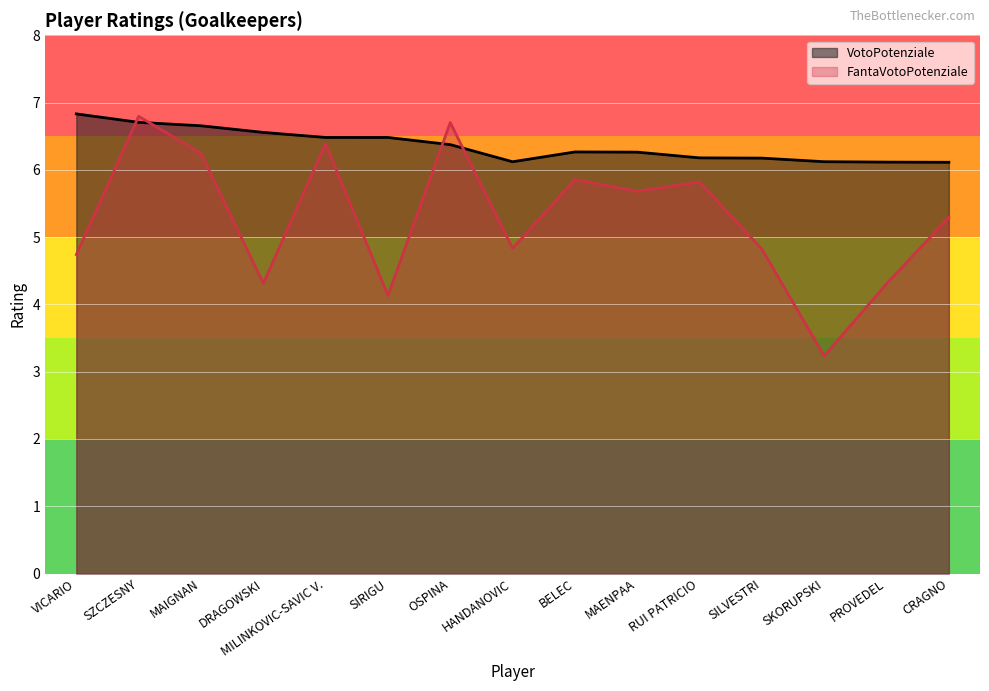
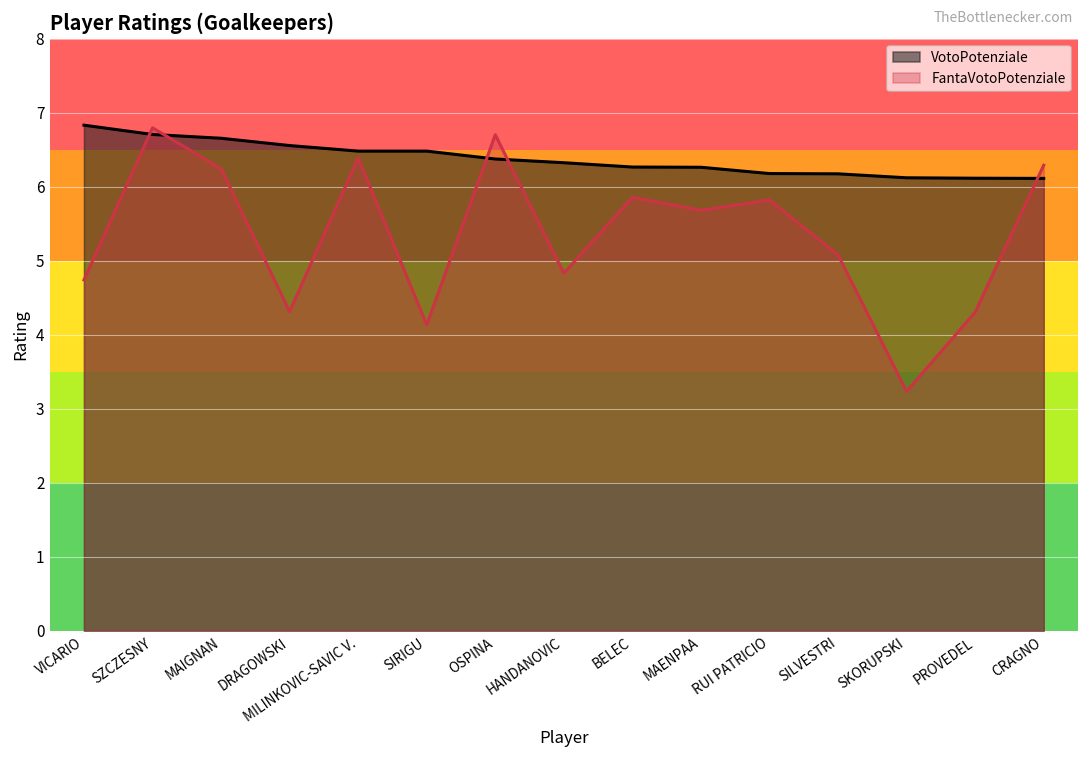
VotoPotenziale, HANDANOVIC: 6.1 -> 6.3
FantaVotoPotenziale, SILVESTRI: 4.8 -> 5.1
FantaVotoPotenziale, CRAGNO: 5.3 -> 6.3
